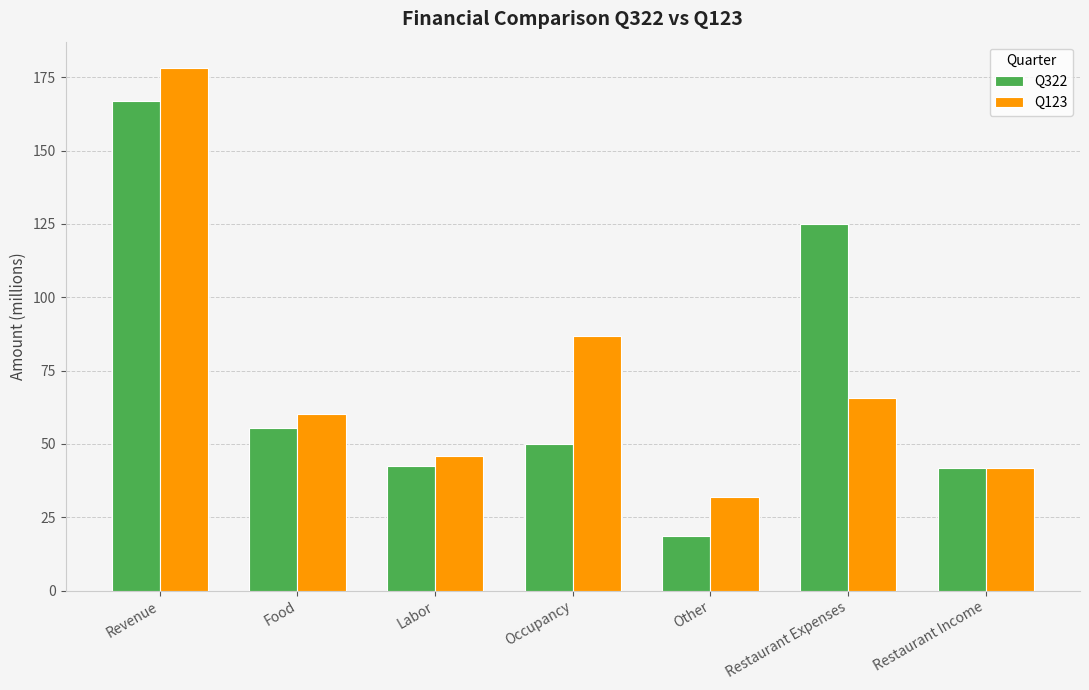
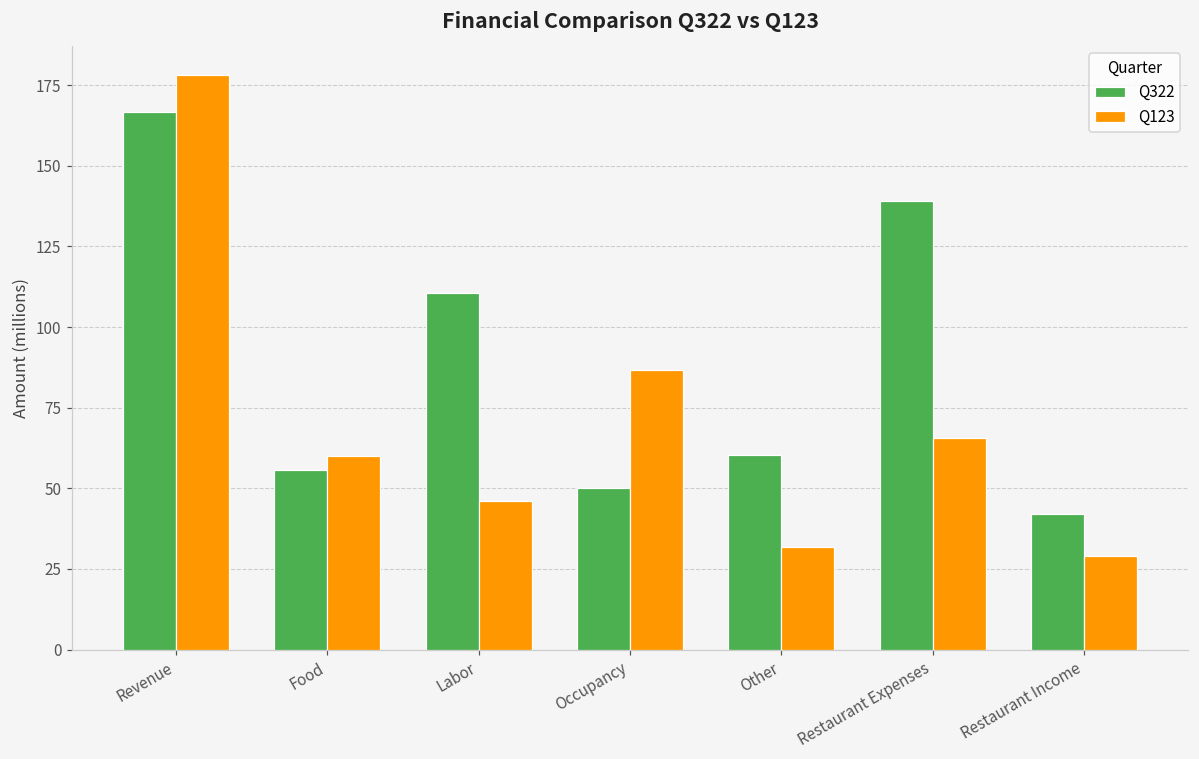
Q322, Labor: 43 -> 111
Q322, Other: 19 -> 60
Q322, Restaurant Expenses: 125 -> 139
Q123, Restaurant Income: 42 -> 29
